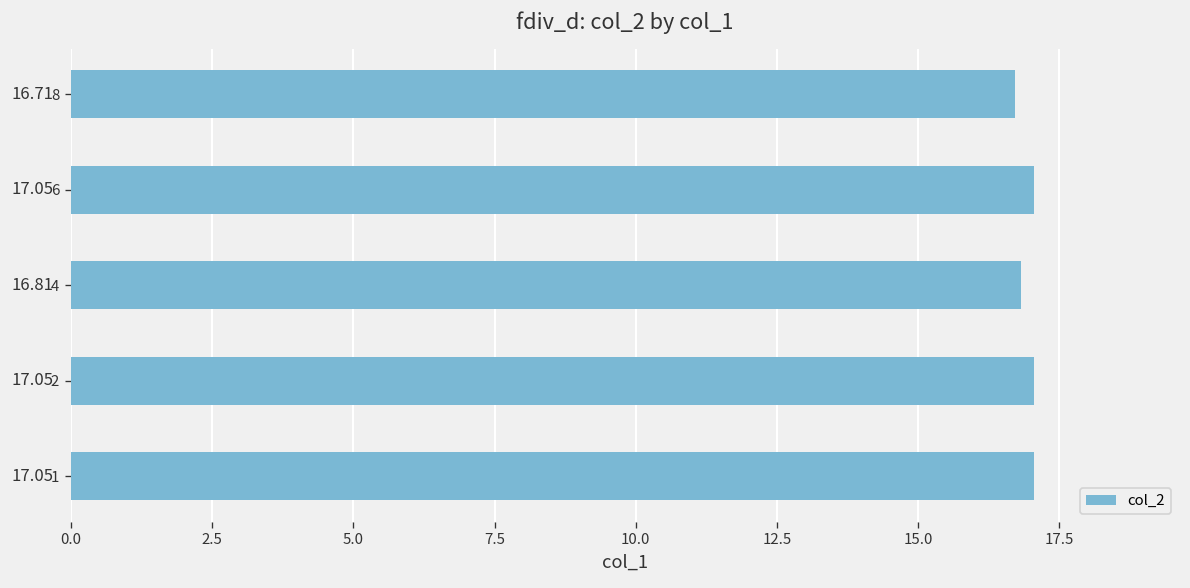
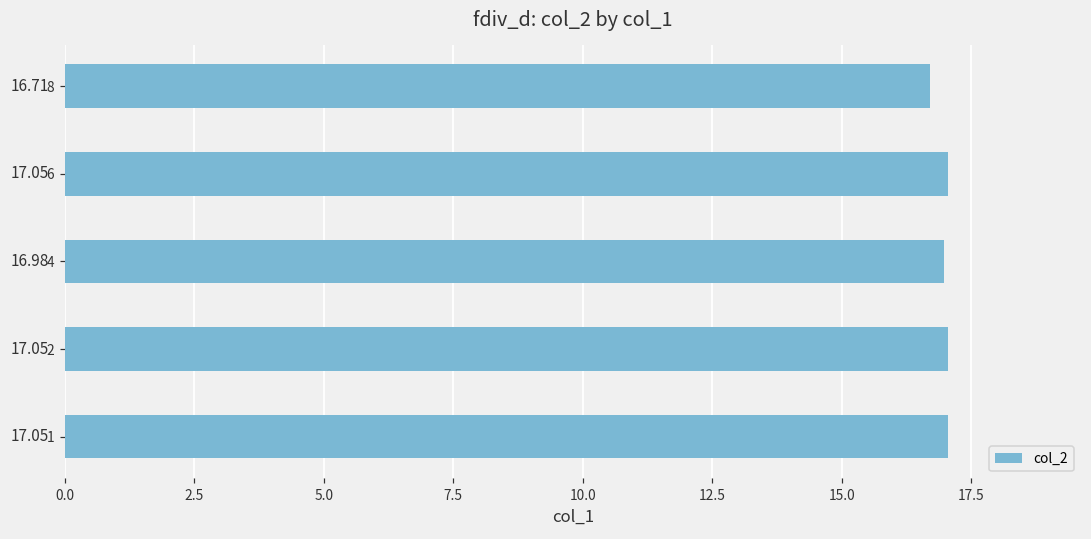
4: 16.81 -> 16.98
